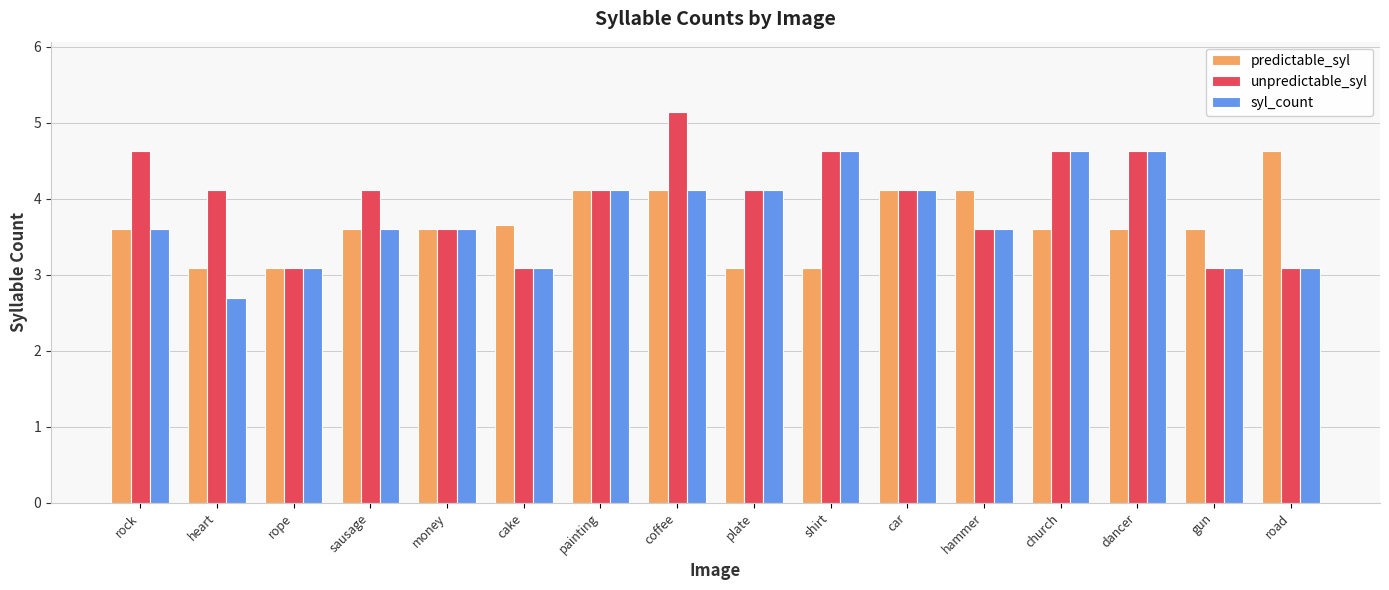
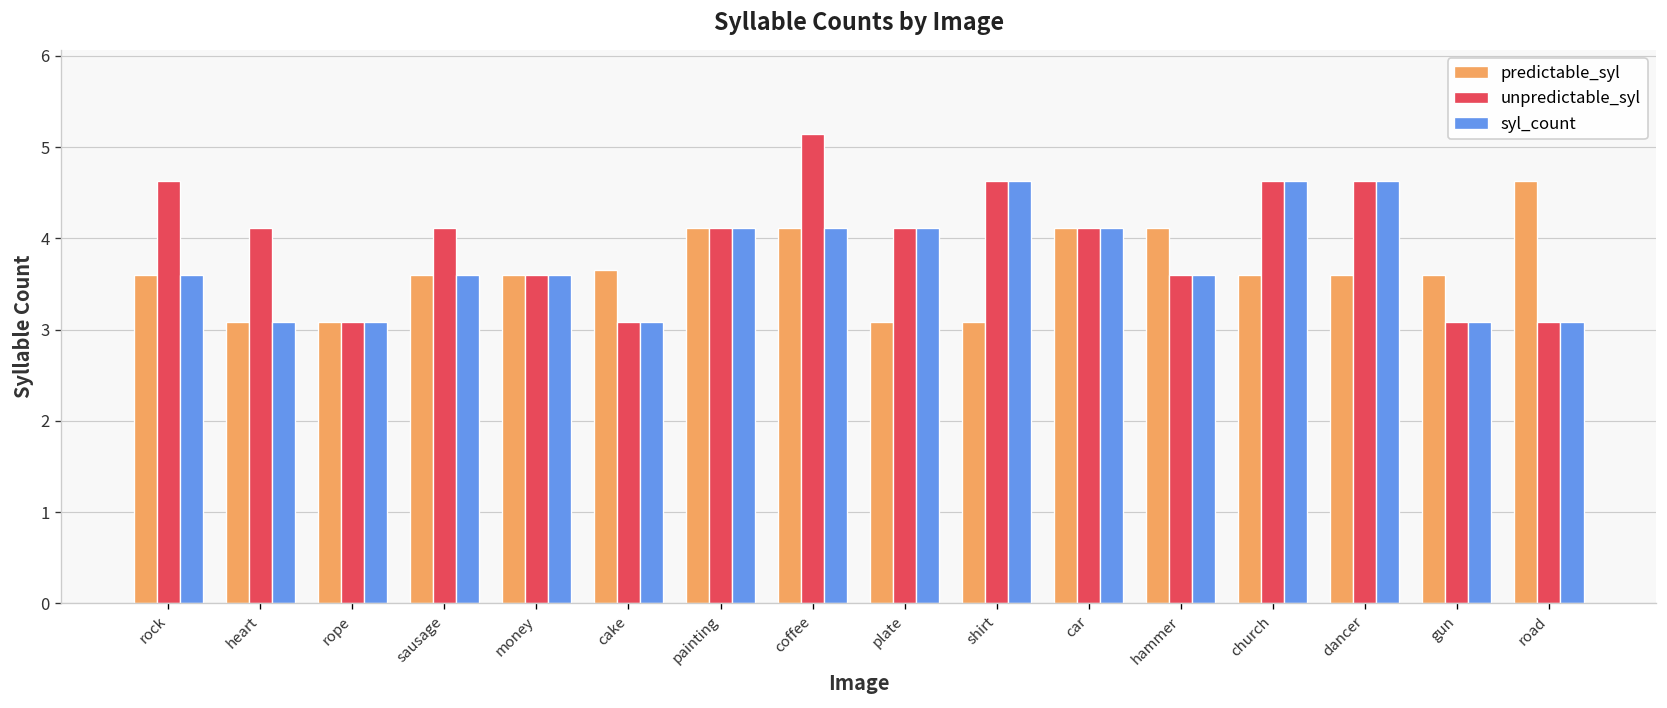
syl_count, heart: 2.7 -> 3.1
